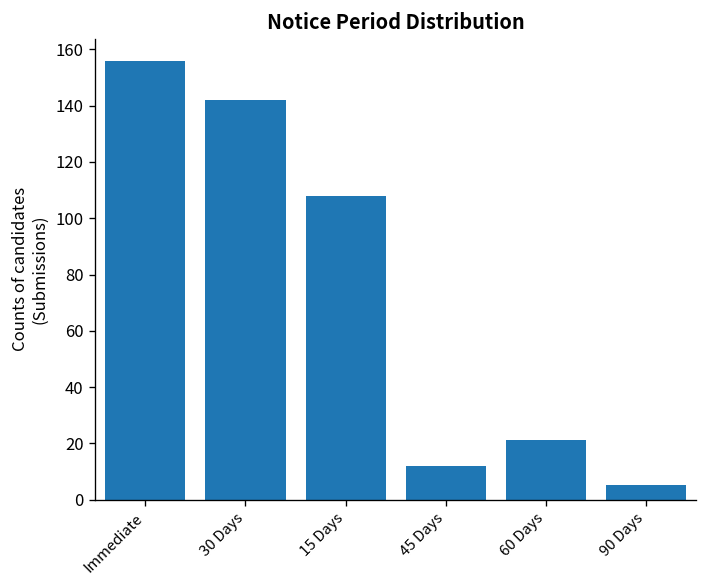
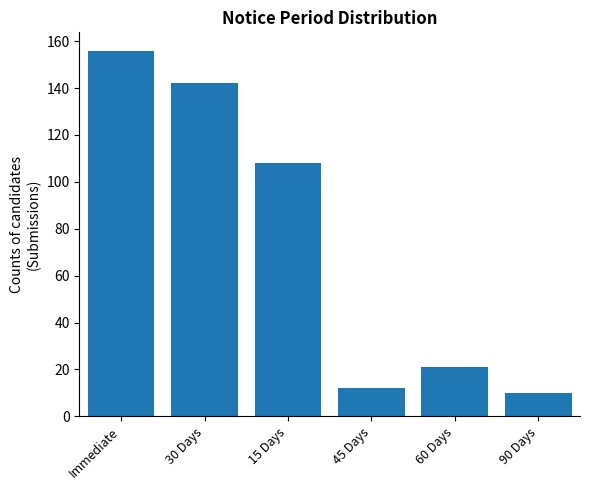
90 Days: 5 -> 10
